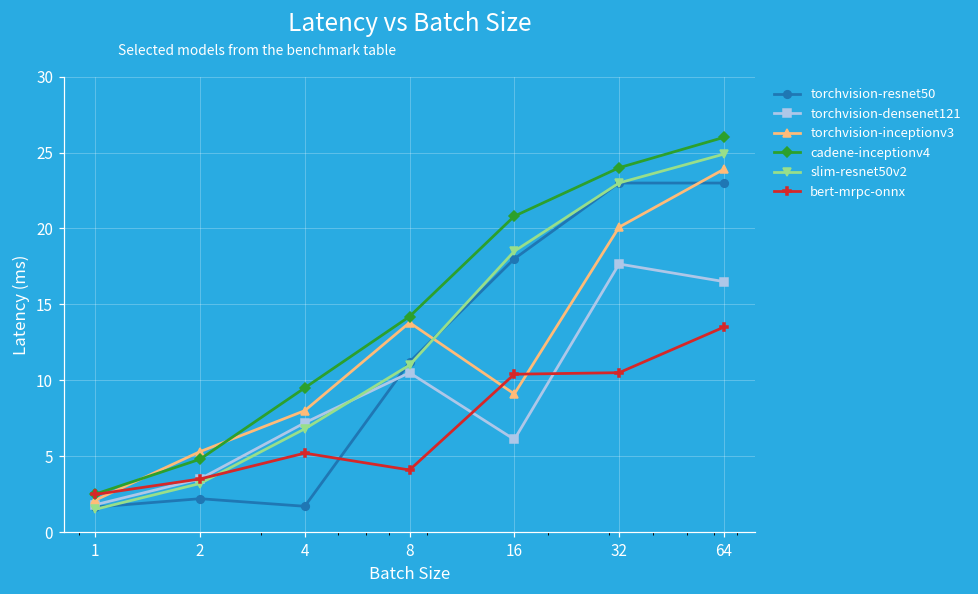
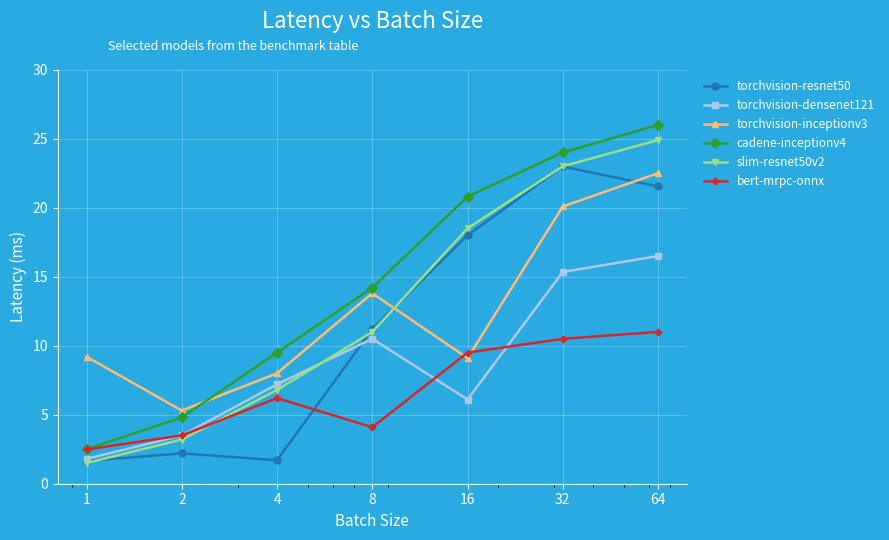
torchvision-inceptionv3, 1: 2.1 -> 9.2
bert-mrpc-onnx, 4: 5.2 -> 6.2
bert-mrpc-onnx, 16: 10.4 -> 9.5
torchvision-densenet121, 32: 17.7 -> 15.3
torchvision-resnet50, 64: 23.0 -> 21.5
torchvision-inceptionv3, 64: 23.9 -> 22.5
bert-mrpc-onnx, 64: 13.5 -> 11.0
